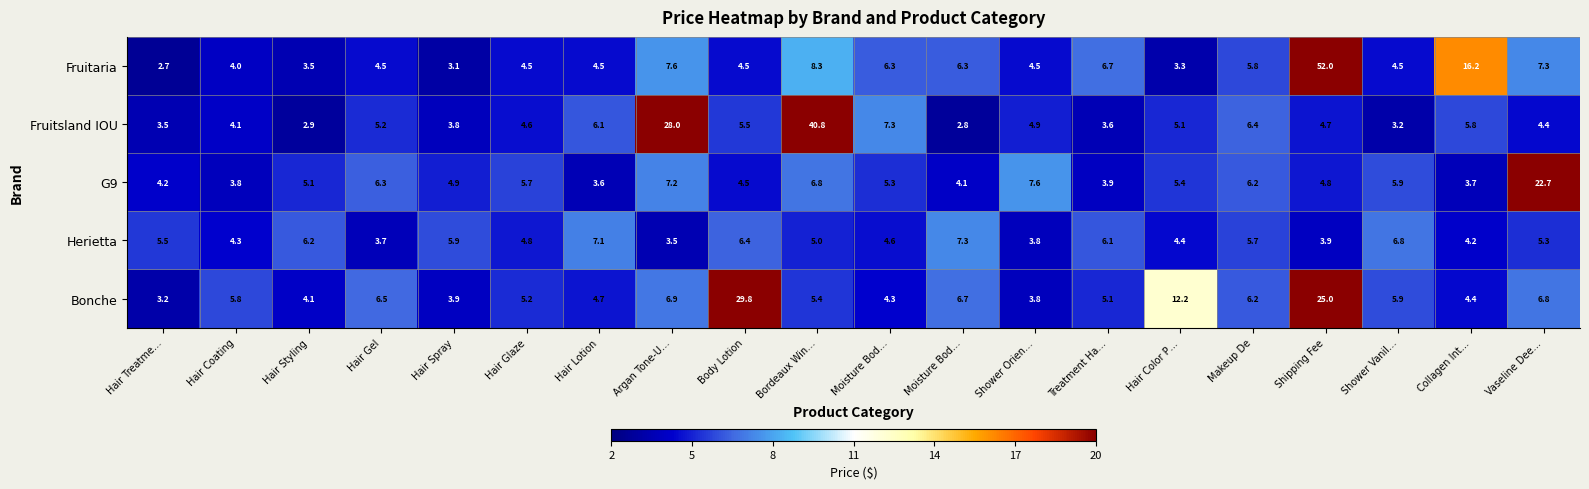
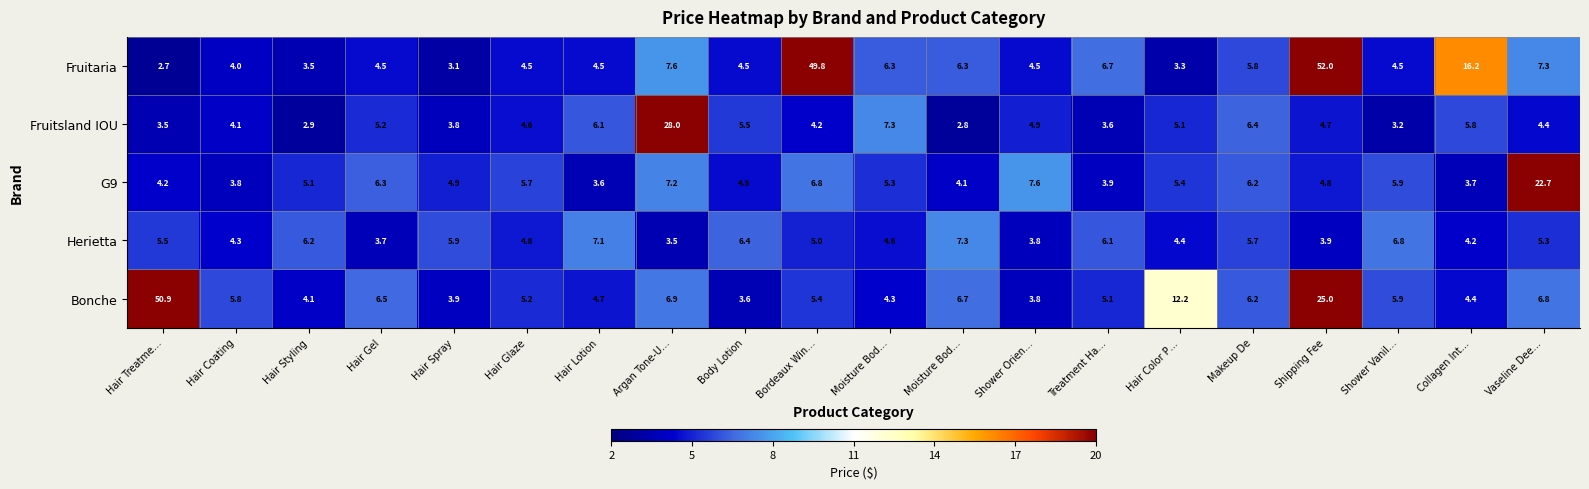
Fruitaria, Bordeaux Win…: 8.3 -> 49.8
Fruitsland IOU, Bordeaux Win…: 40.8 -> 4.2
Bonche, Hair Treatme…: 3.2 -> 50.9
Bonche, Body Lotion: 29.8 -> 3.6
